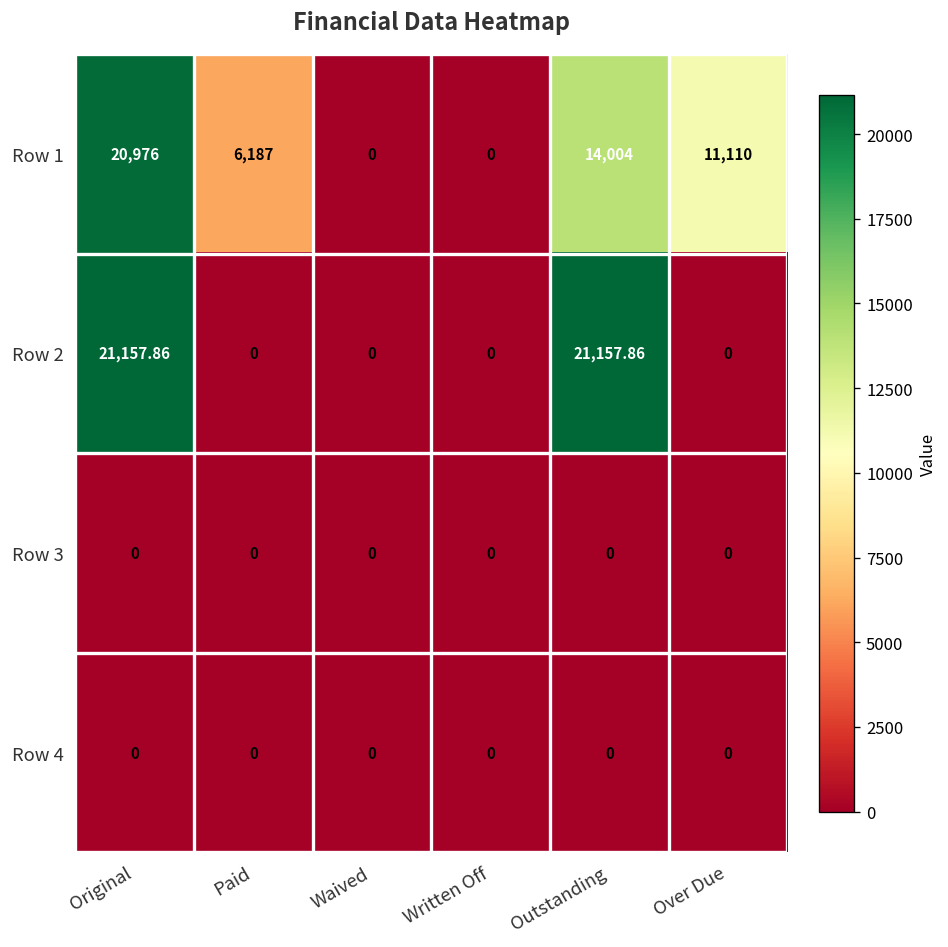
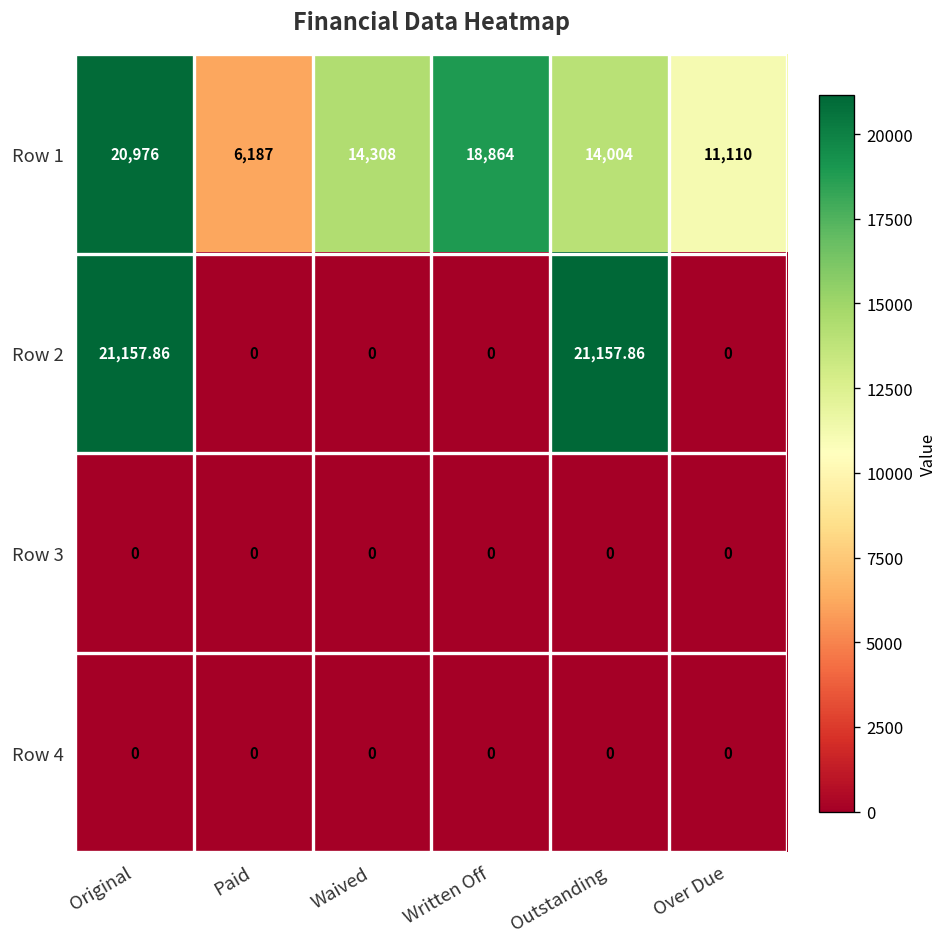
Row 1, Waived: 0 -> 14,308
Row 1, Written Off: 0 -> 18,864
